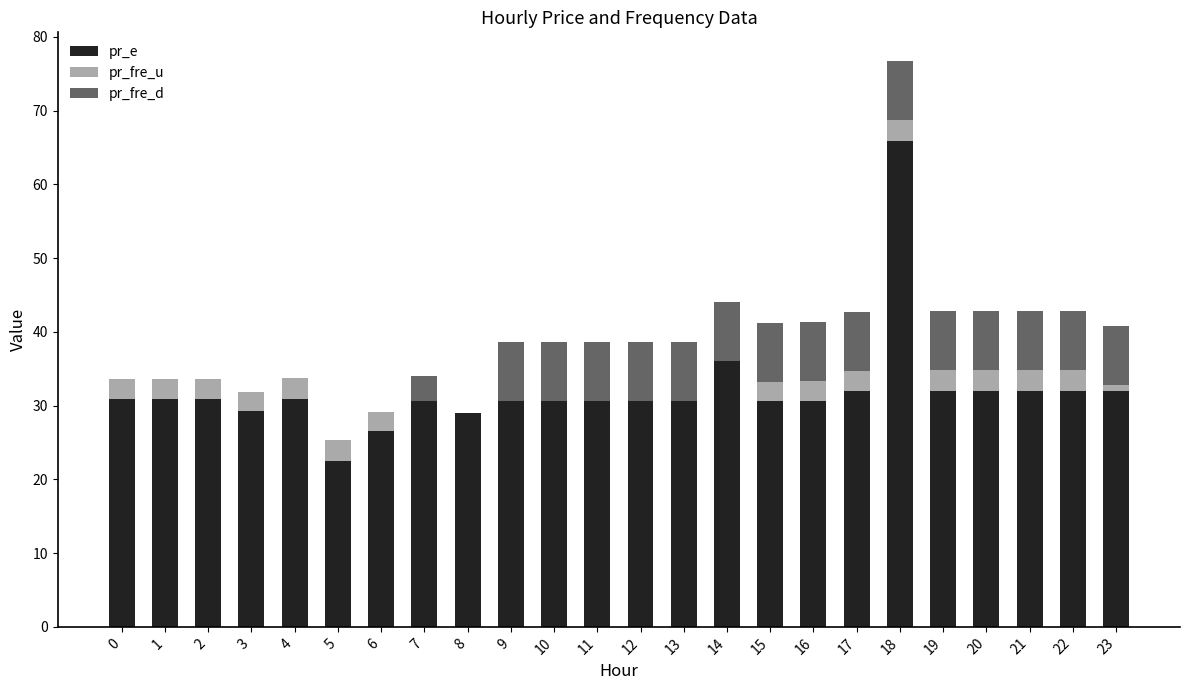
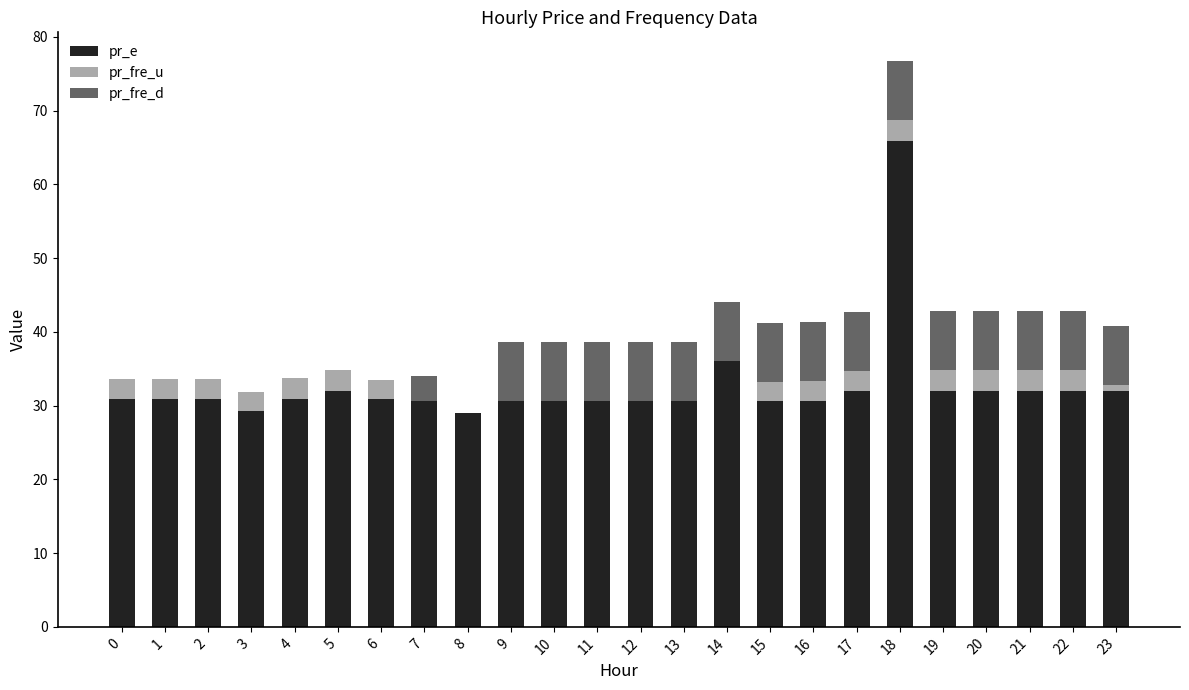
pr_e, 5: 22 -> 32
pr_e, 6: 26 -> 31
